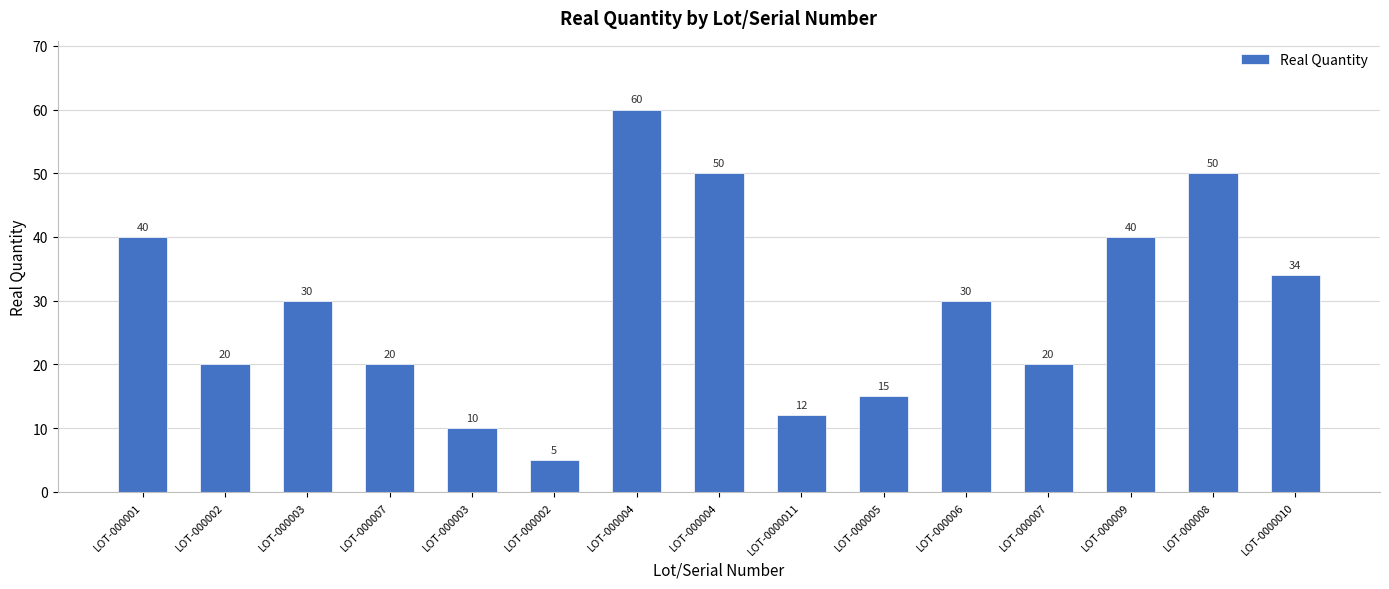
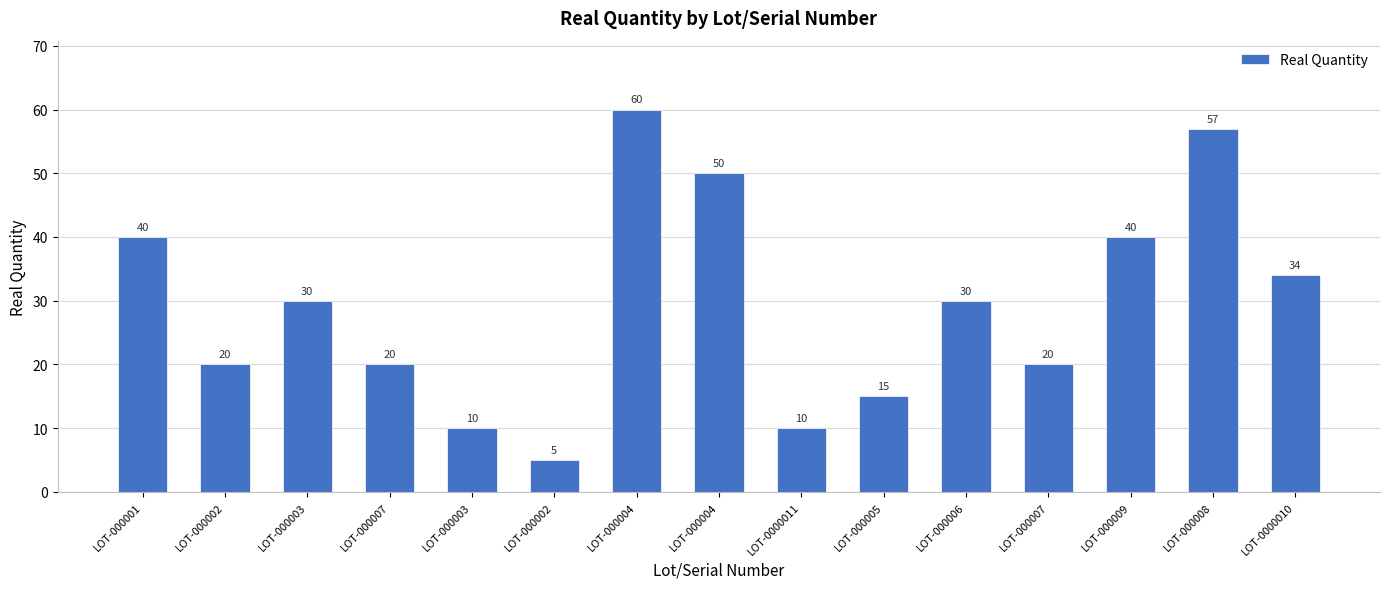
LOT-0000011: 12 -> 10
LOT-000008: 50 -> 57
